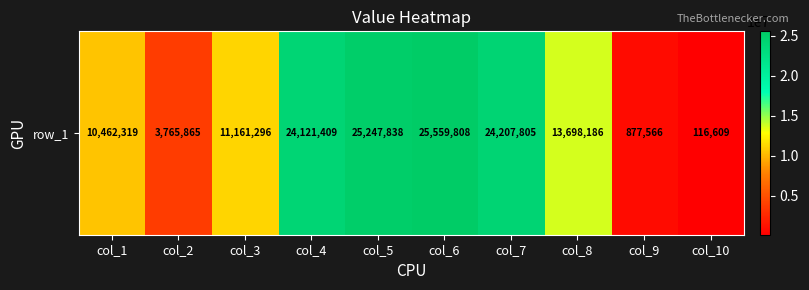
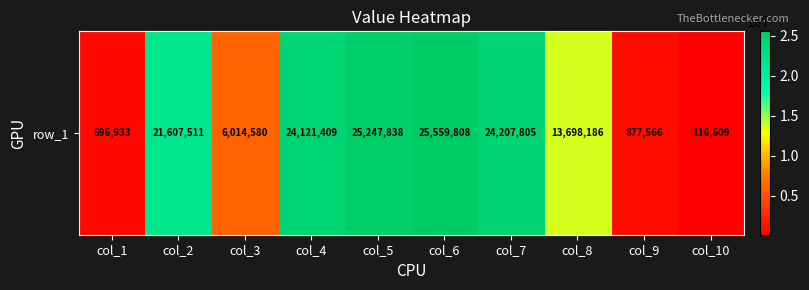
row_1, col_1: 10,462,319 -> 696,933
row_1, col_2: 3,765,865 -> 21,607,511
row_1, col_3: 11,161,296 -> 6,014,580
